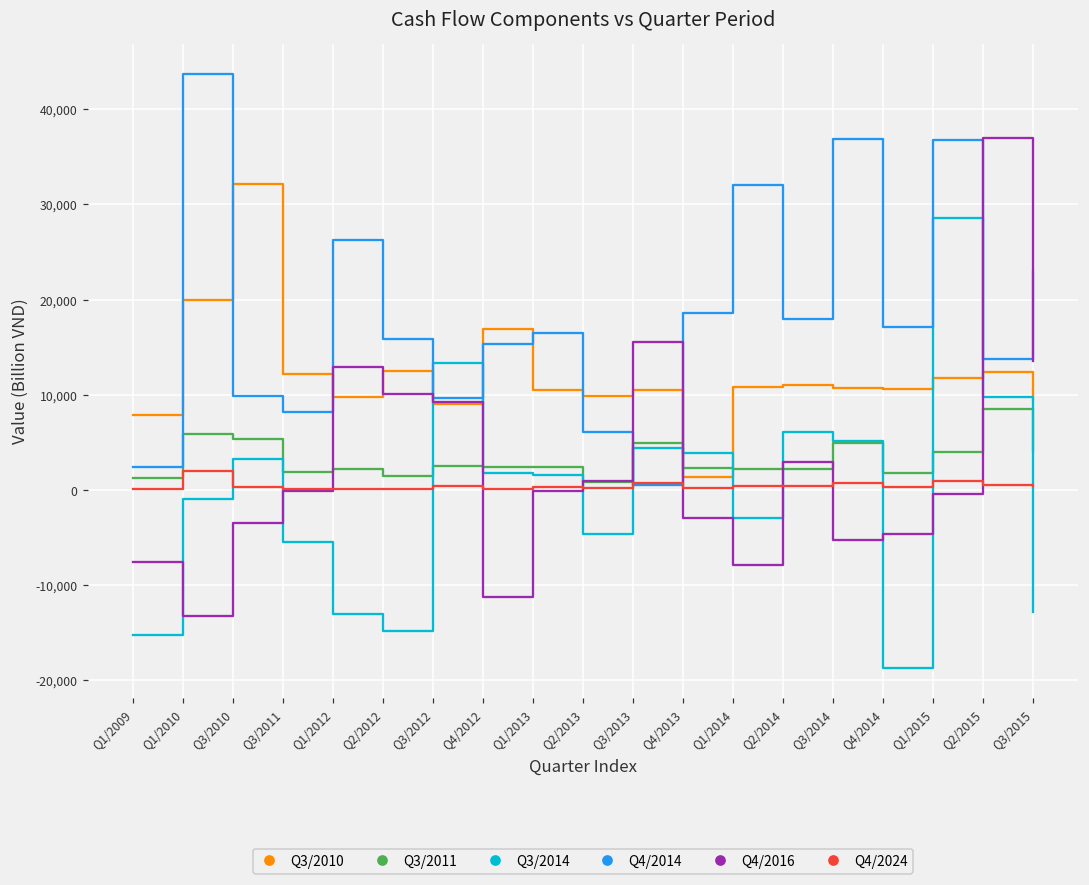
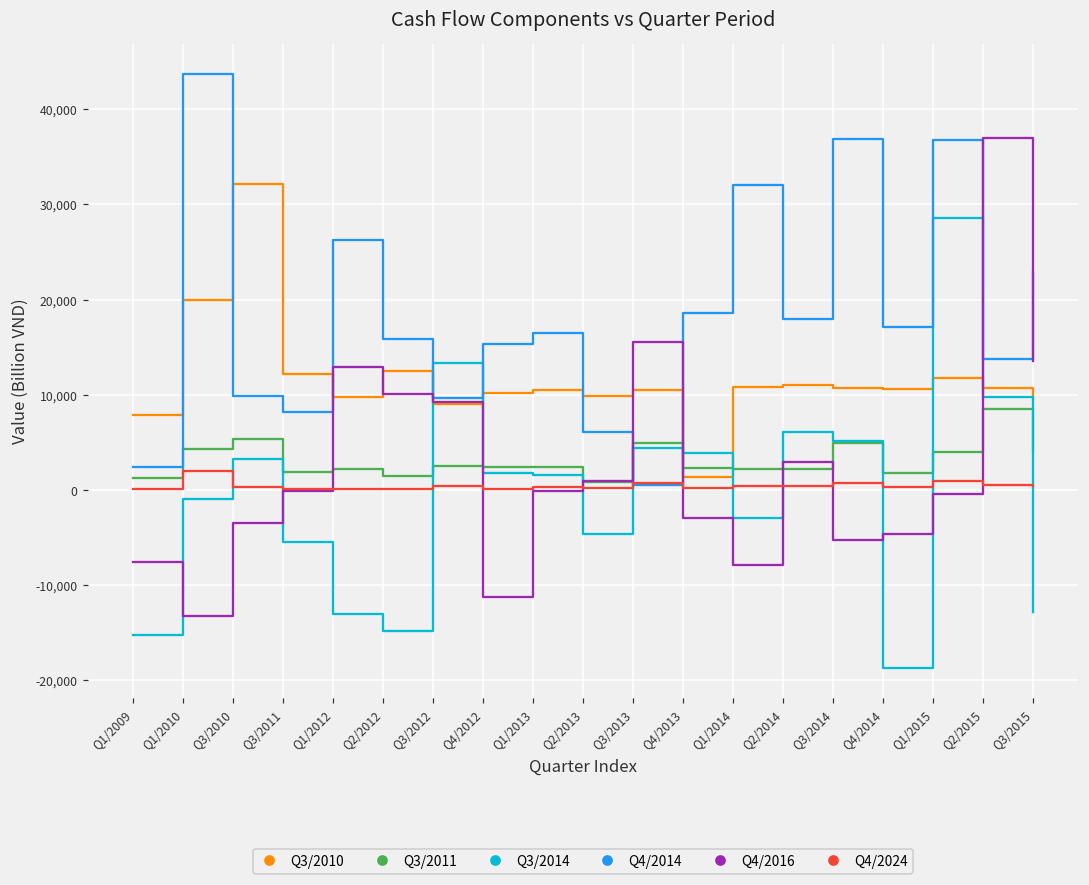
Q3/2011, Q1/2010: 6,000 -> 4,000
Q3/2010, Q4/2012: 17,000 -> 10,000
Q3/2010, Q2/2015: 12,000 -> 11,000
